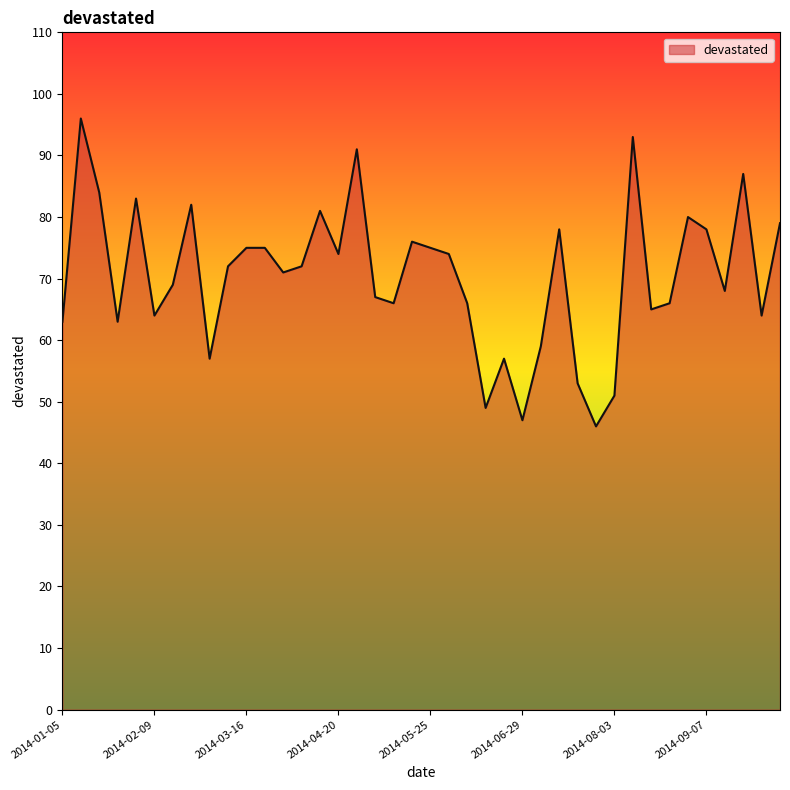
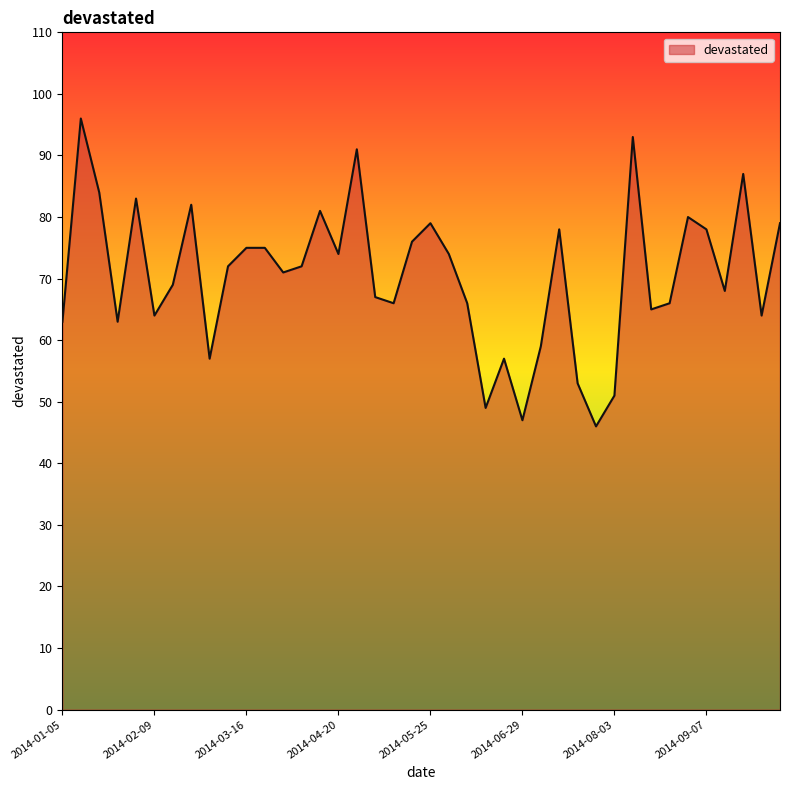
2014-05-25: 75 -> 79
